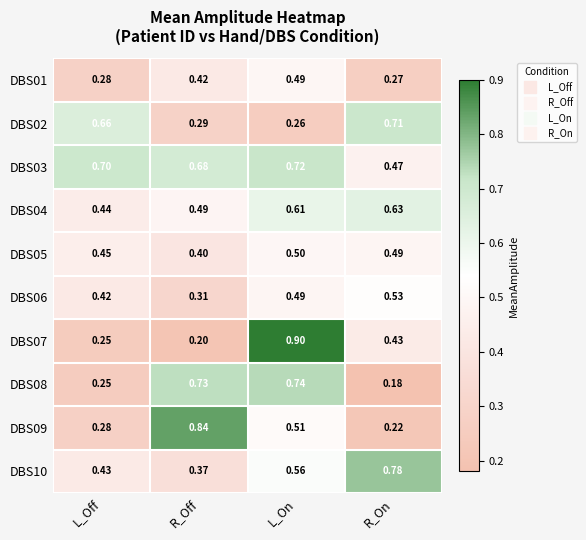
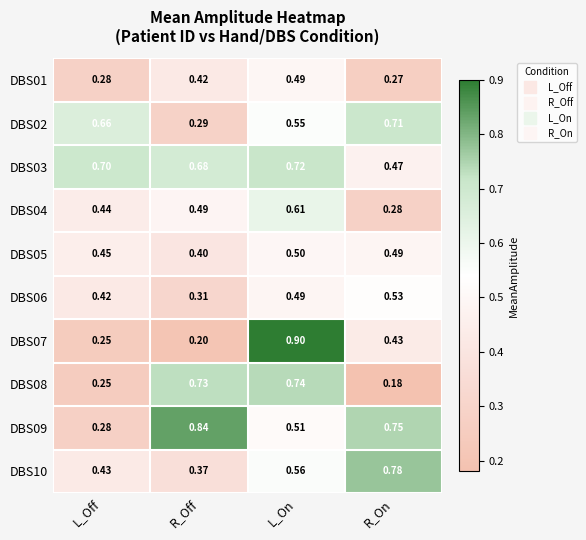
DBS02, L_On: 0.26 -> 0.55
DBS04, R_On: 0.63 -> 0.28
DBS09, R_On: 0.22 -> 0.75
